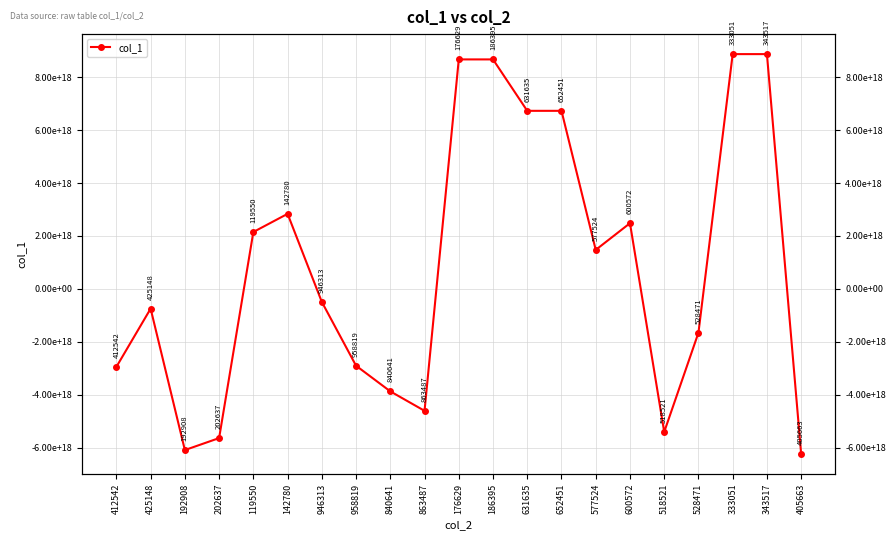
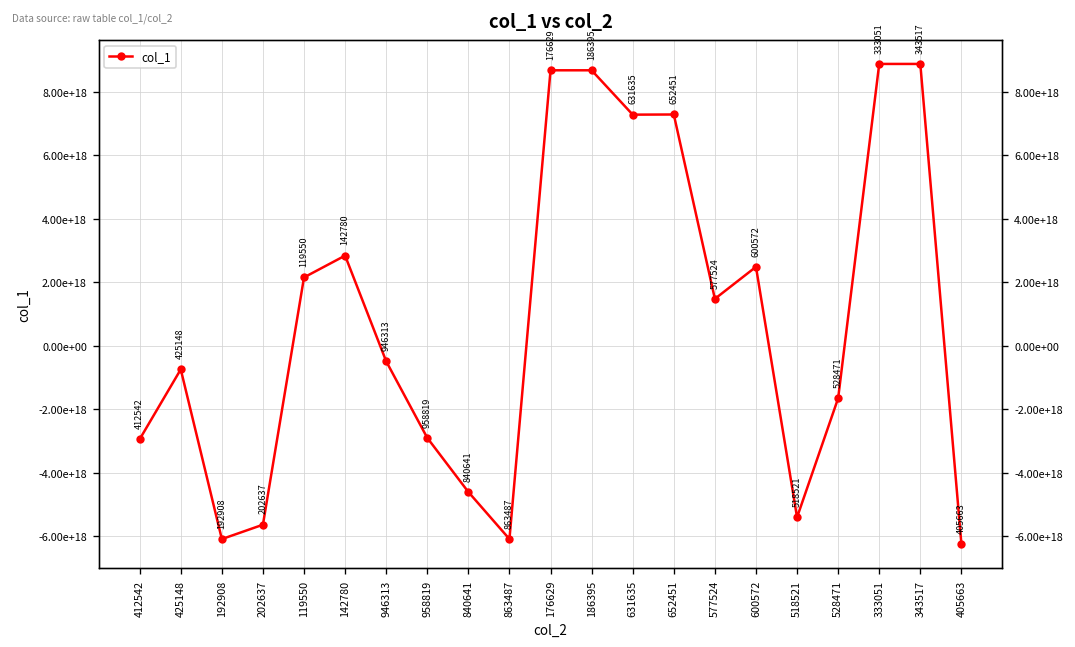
840641: -3900000000000000000 -> -4600000000000000000
863487: -4600000000000000000 -> -6100000000000000000
631635: 6700000000000000000 -> 7300000000000000000
652451: 6700000000000000000 -> 7300000000000000000
